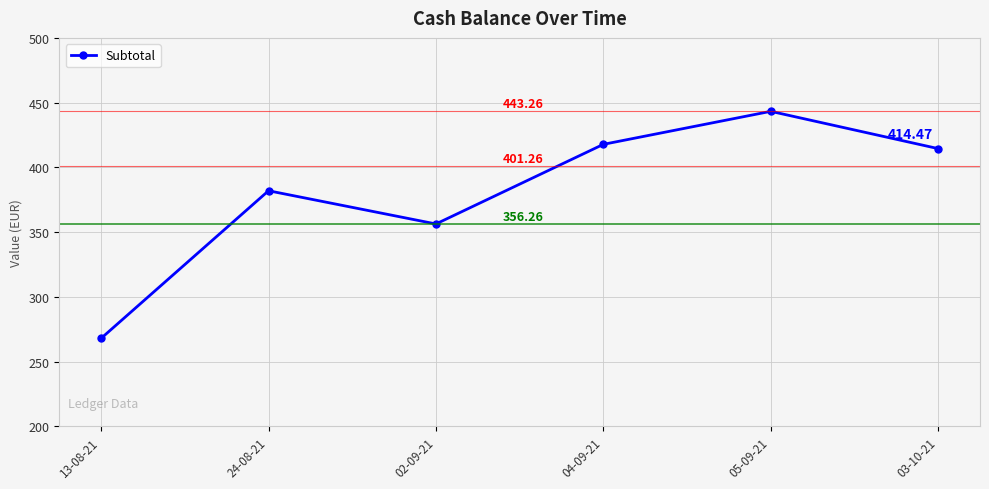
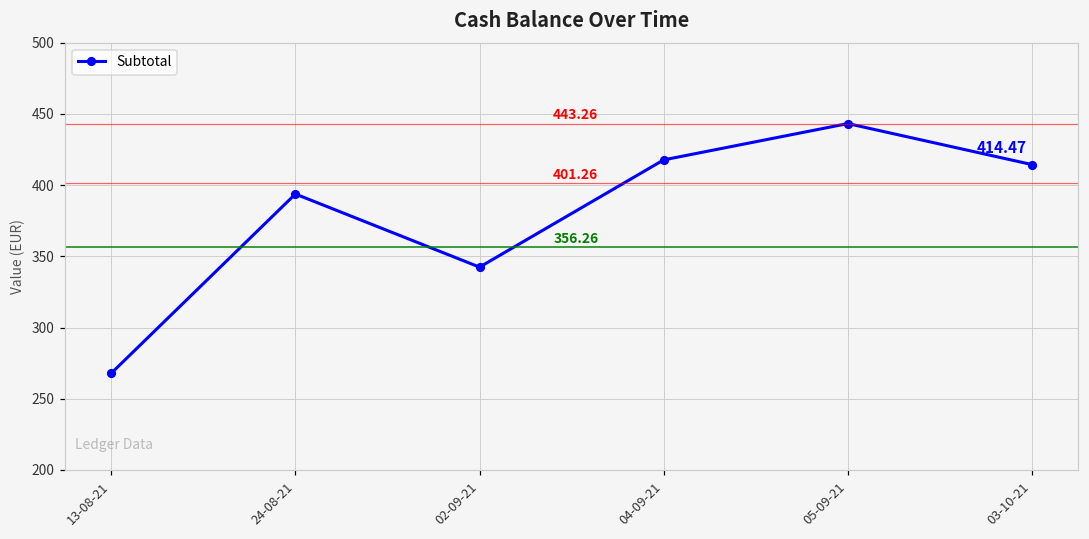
24-08-21: 382 -> 394
02-09-21: 356 -> 342
